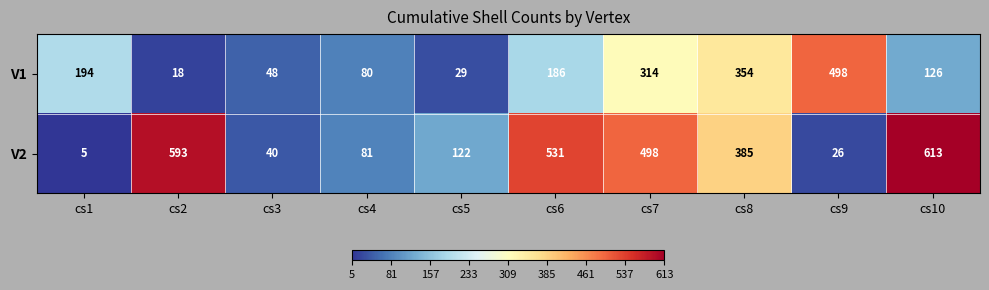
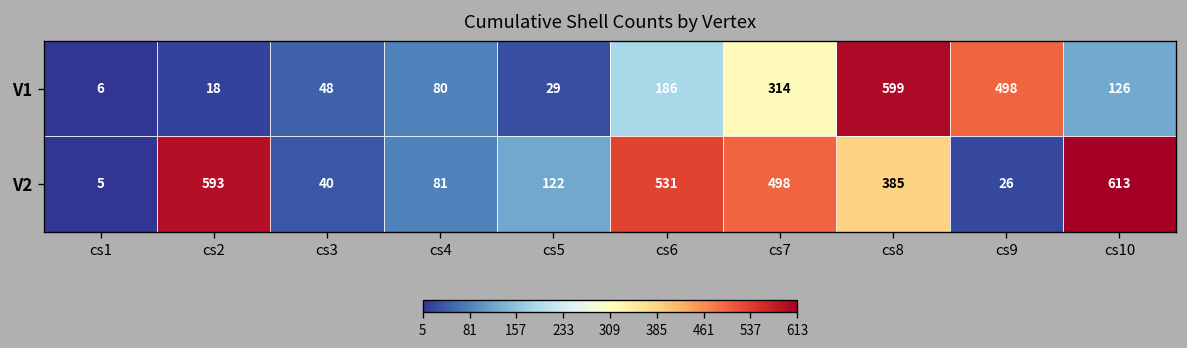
V1, cs1: 194 -> 6
V1, cs8: 354 -> 599
